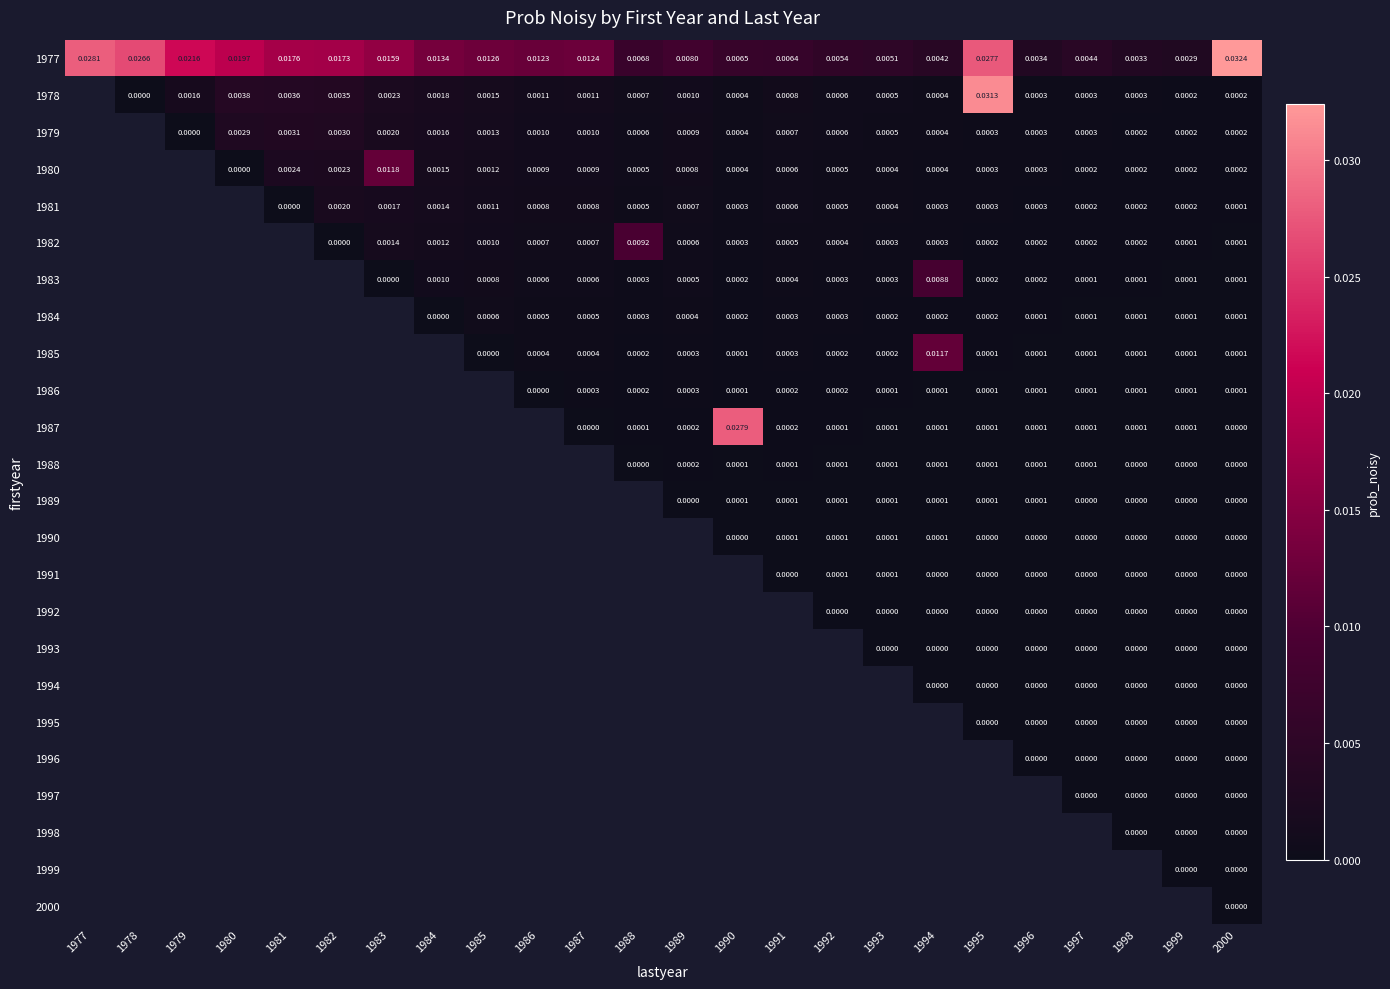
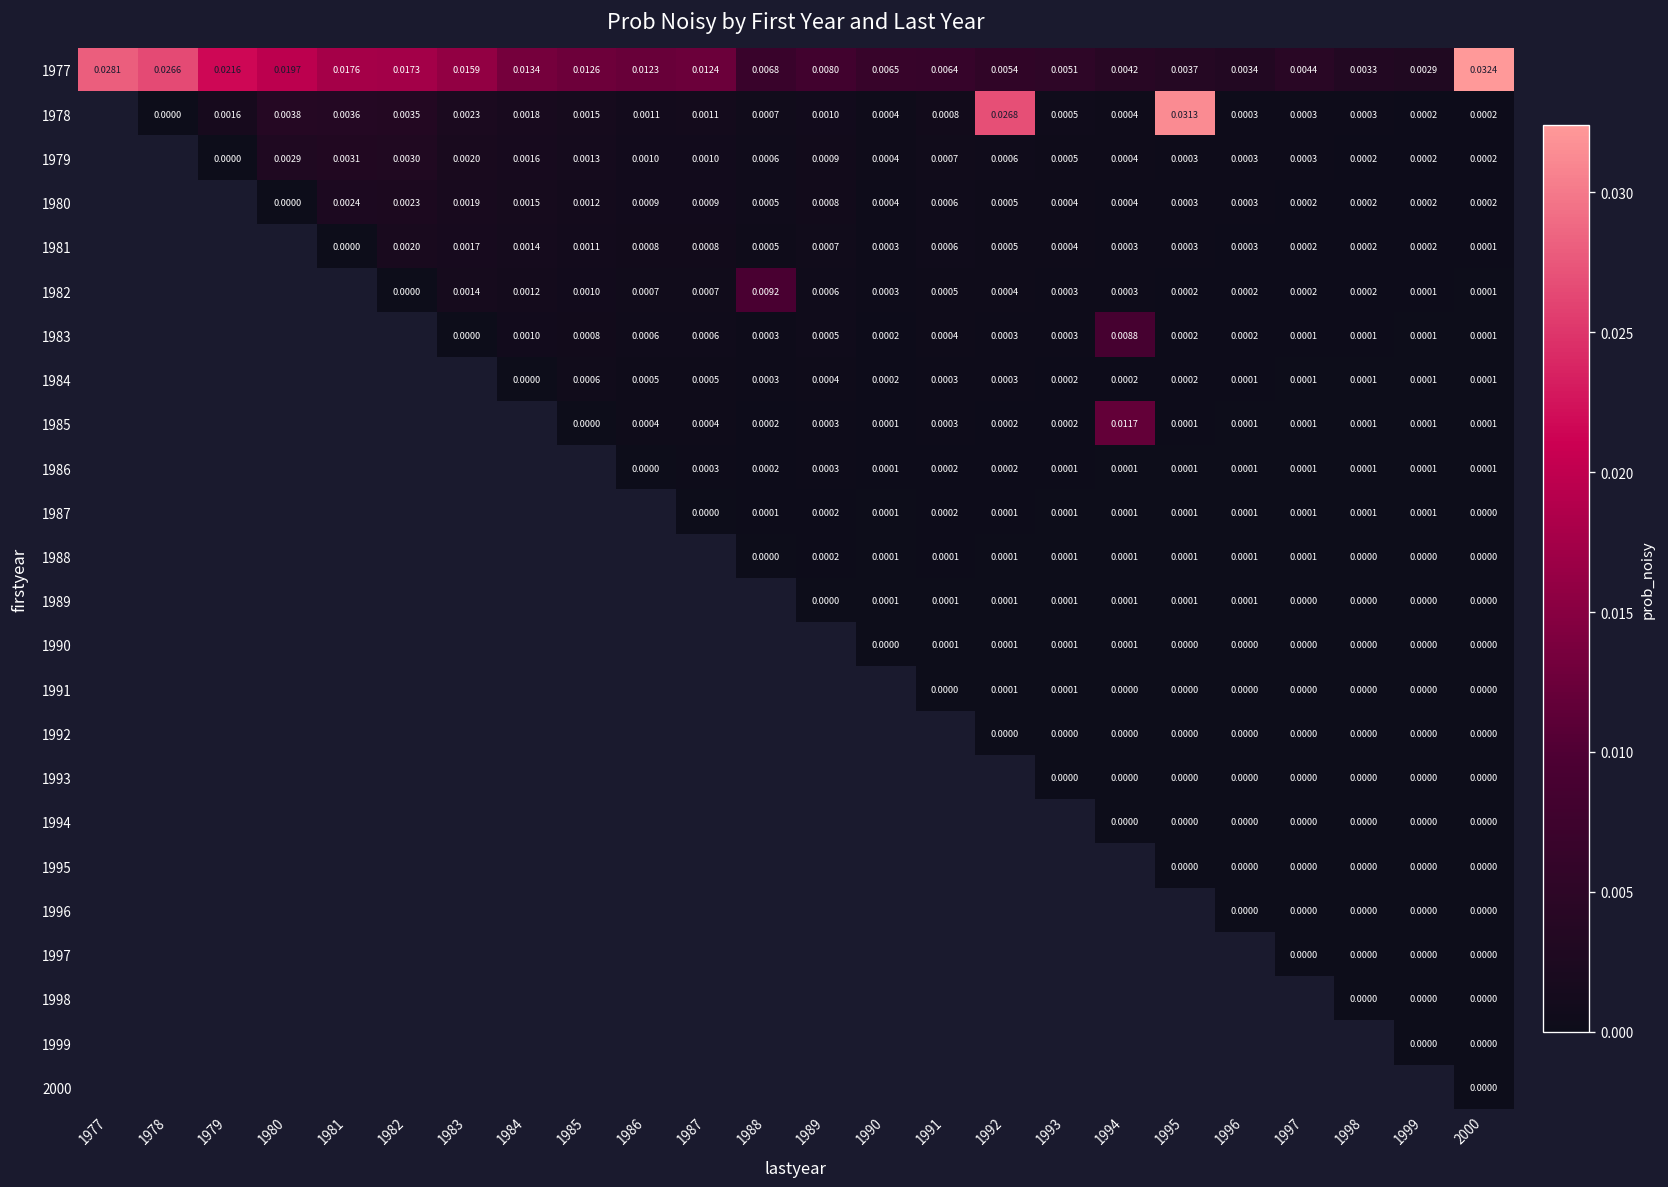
1977, 1995: 0.0277 -> 0.0037
1978, 1992: 0.0006 -> 0.0268
1980, 1983: 0.0118 -> 0.0019
1987, 1990: 0.0279 -> 0.0001
